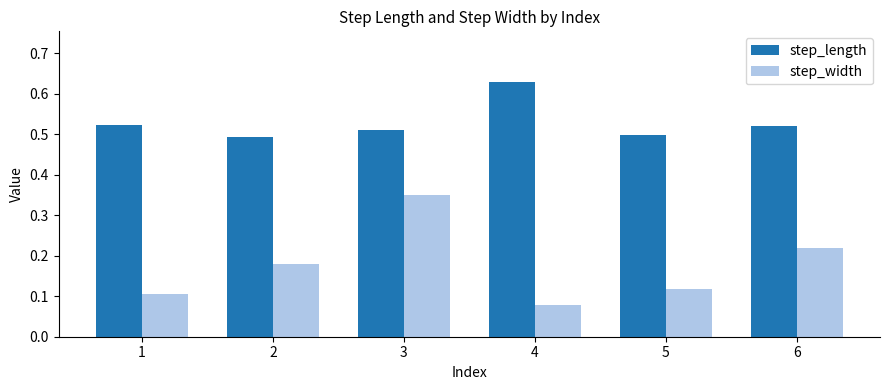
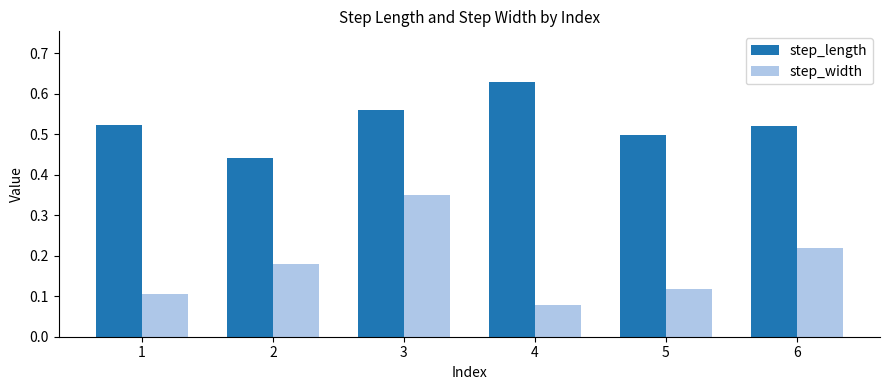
step_length, 2: 0.49 -> 0.44
step_length, 3: 0.51 -> 0.56
